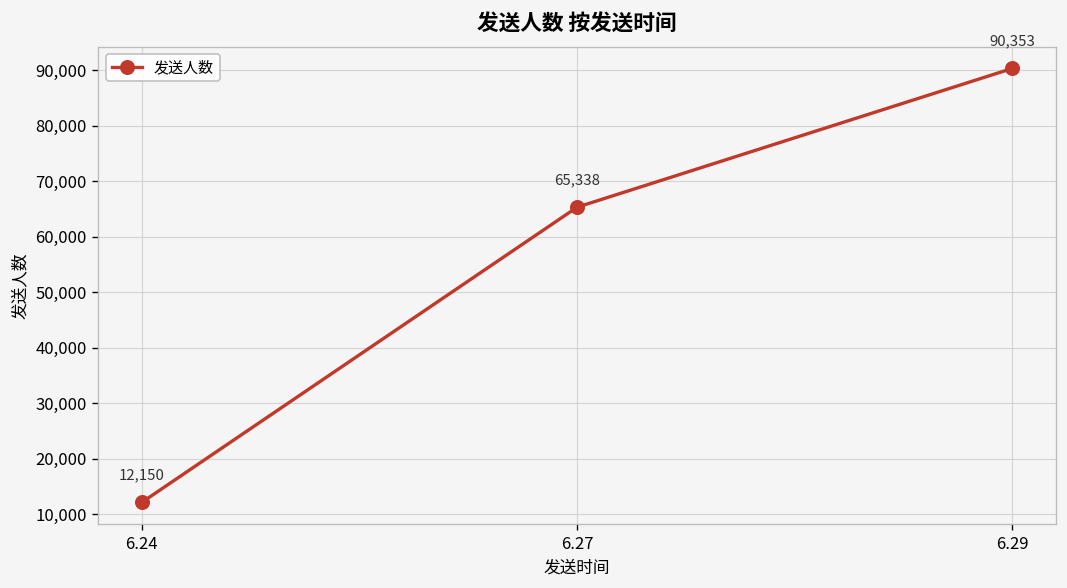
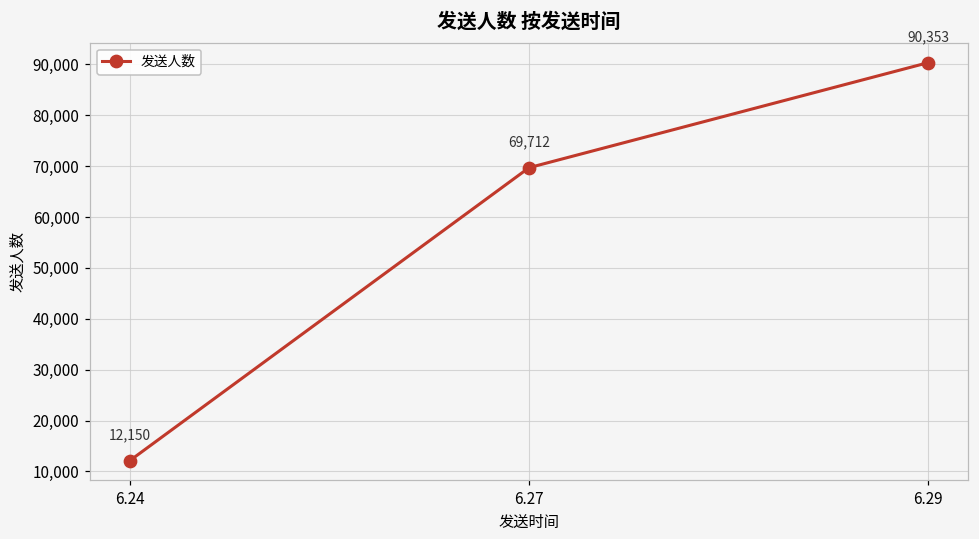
6.27: 65,338 -> 69,712
